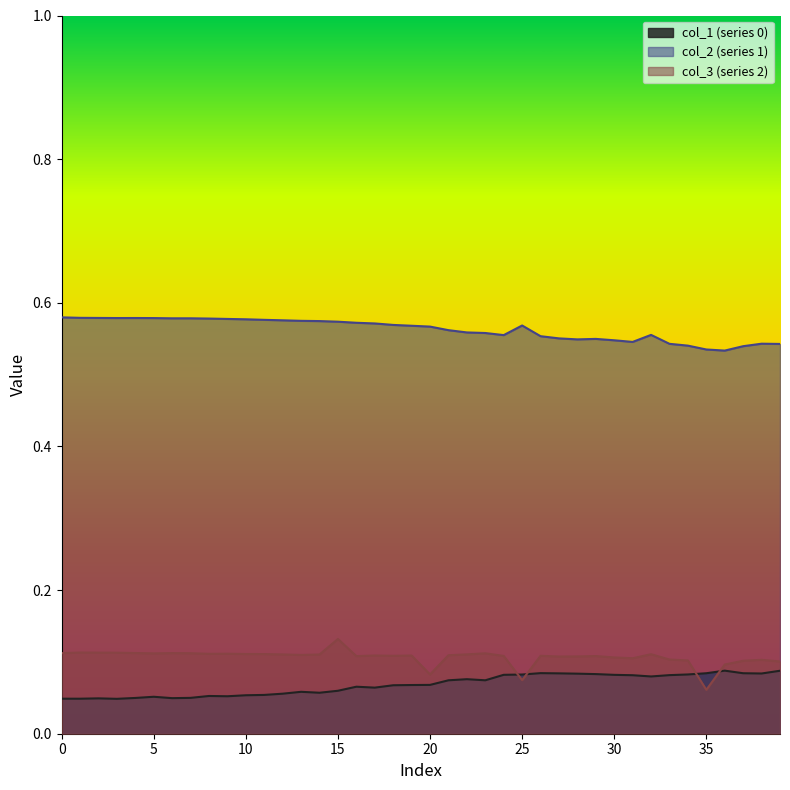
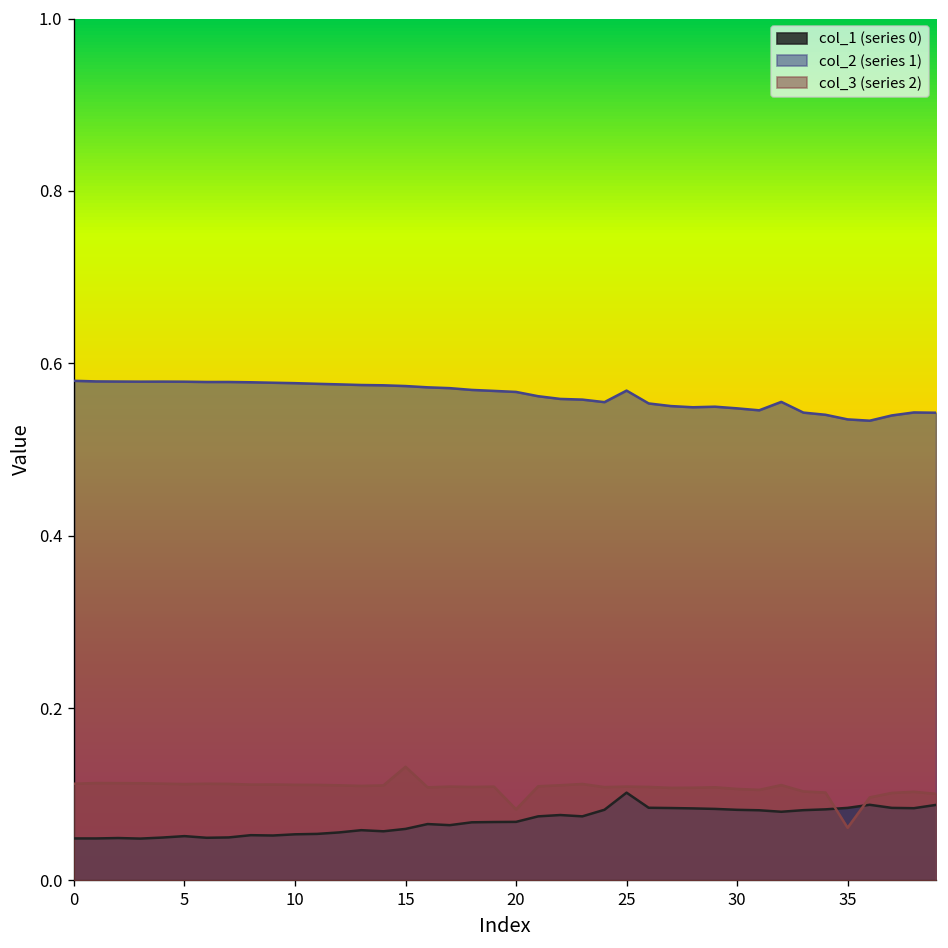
col_1 (series 0), 25: 0.08 -> 0.10
col_3 (series 2), 25: 0.07 -> 0.11
